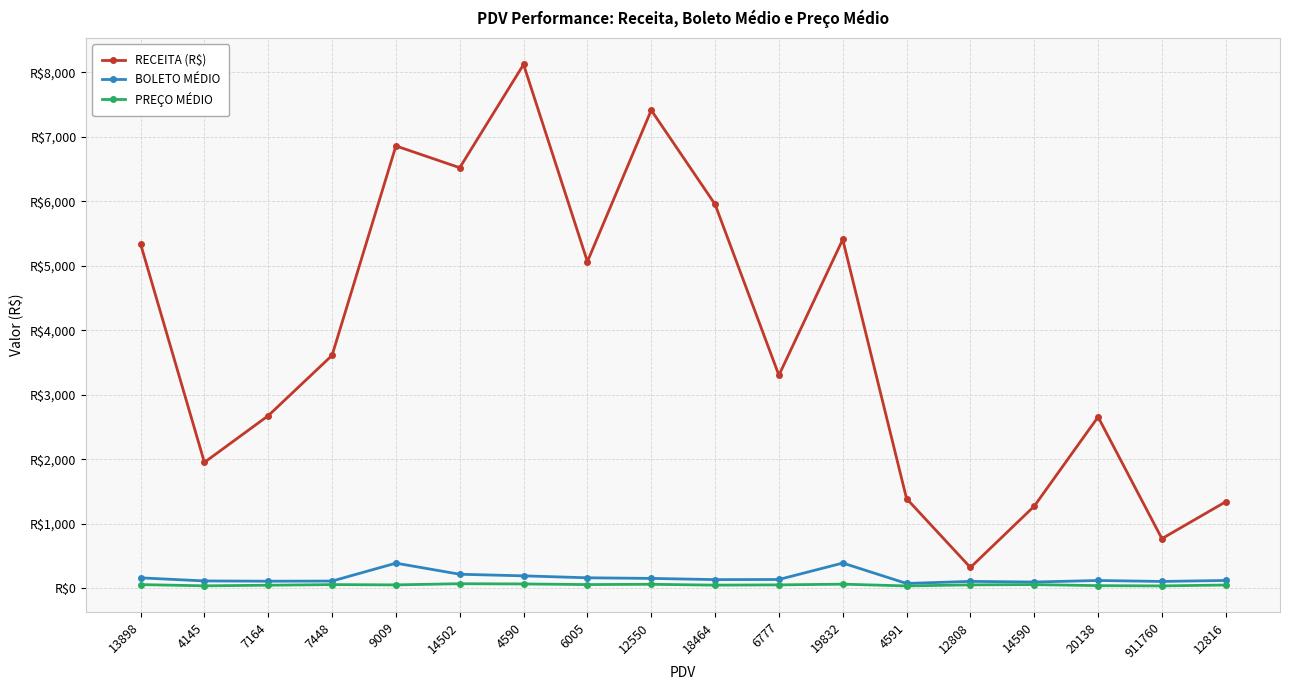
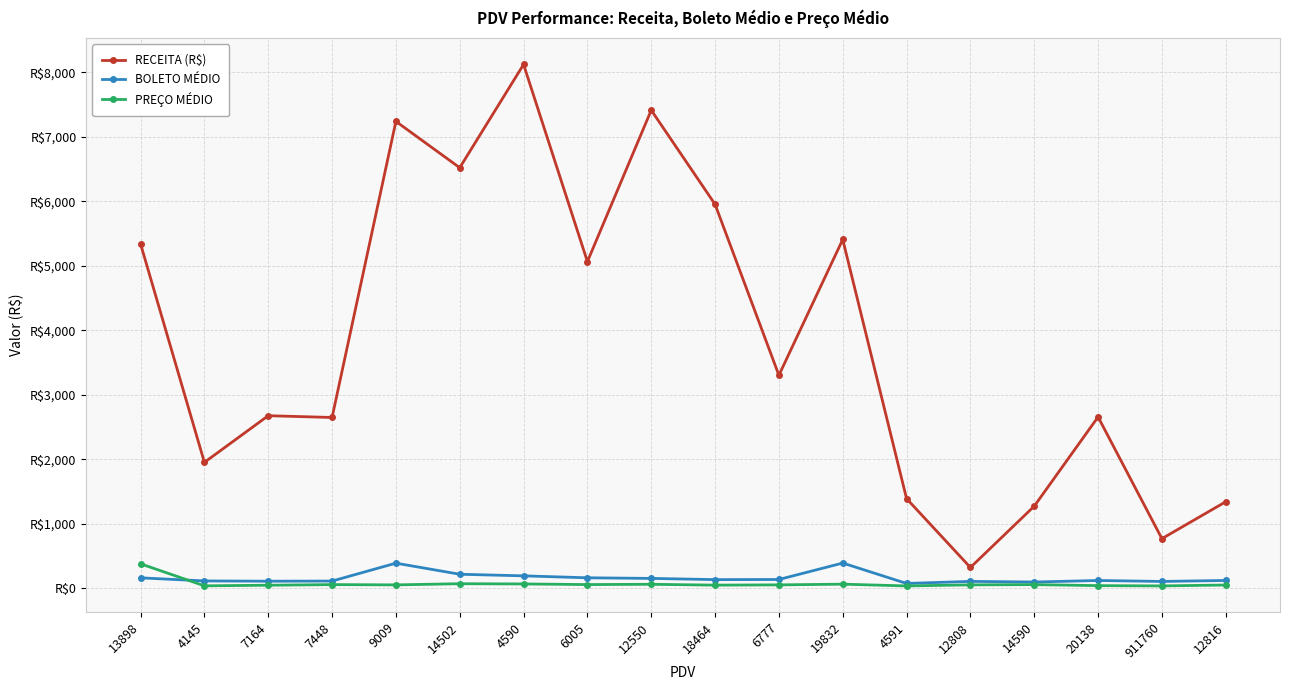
PREÇO MÉDIO, 13898: R$100 -> R$400
RECEITA (R$), 7448: R$3,600 -> R$2,600
RECEITA (R$), 9009: R$6,900 -> R$7,200
